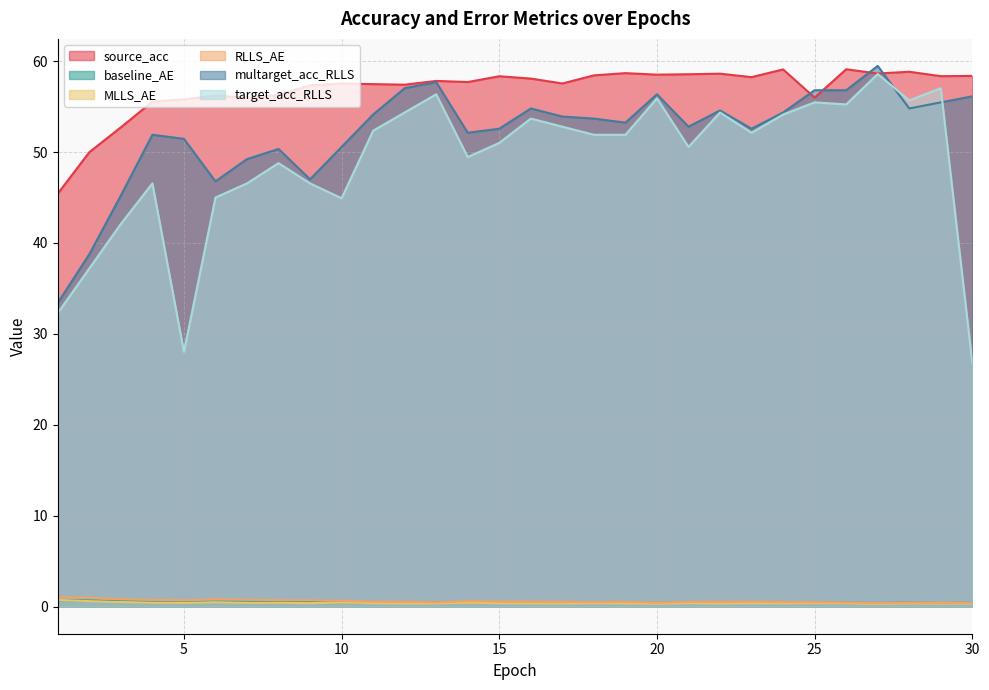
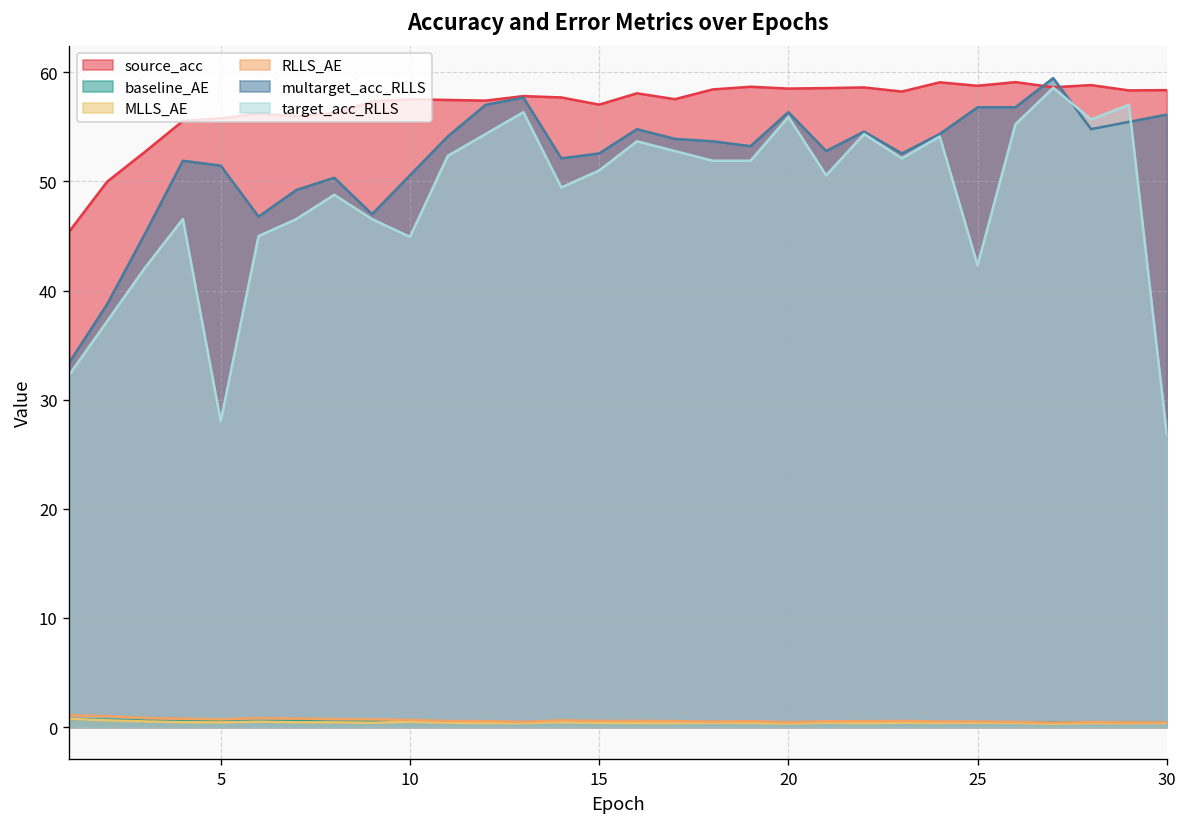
source_acc, 15: 58 -> 57
source_acc, 25: 56 -> 59
target_acc_RLLS, 25: 55 -> 42
